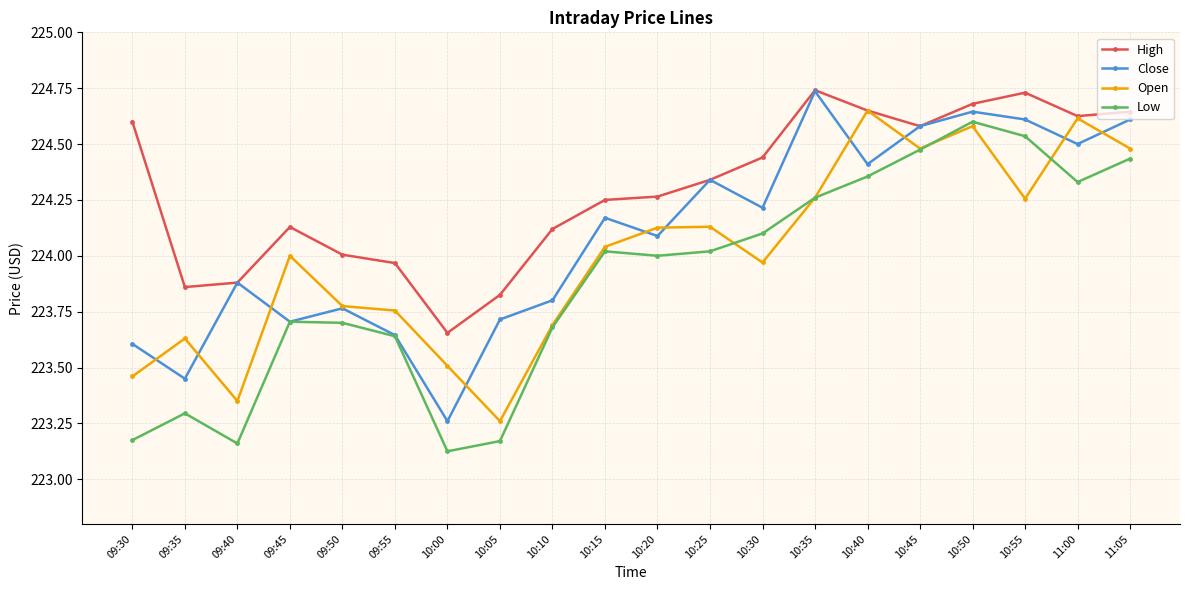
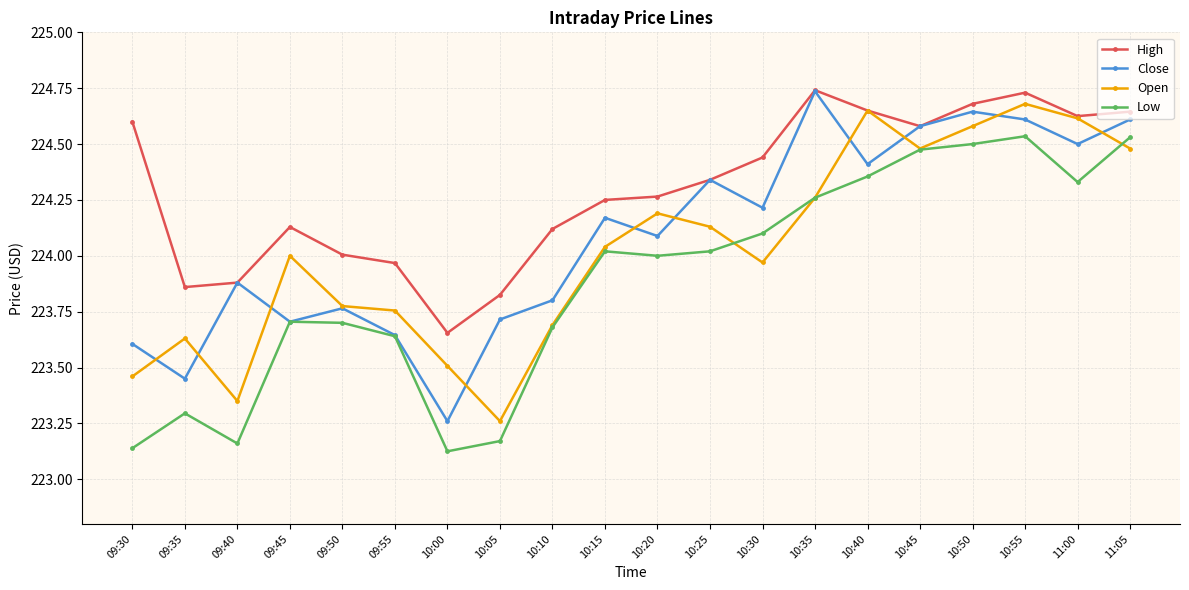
Low, 09:30: 223.18 -> 223.14
Open, 10:20: 224.13 -> 224.19
Low, 10:50: 224.6 -> 224.5
Open, 10:55: 224.26 -> 224.68
Low, 11:05: 224.43 -> 224.53
